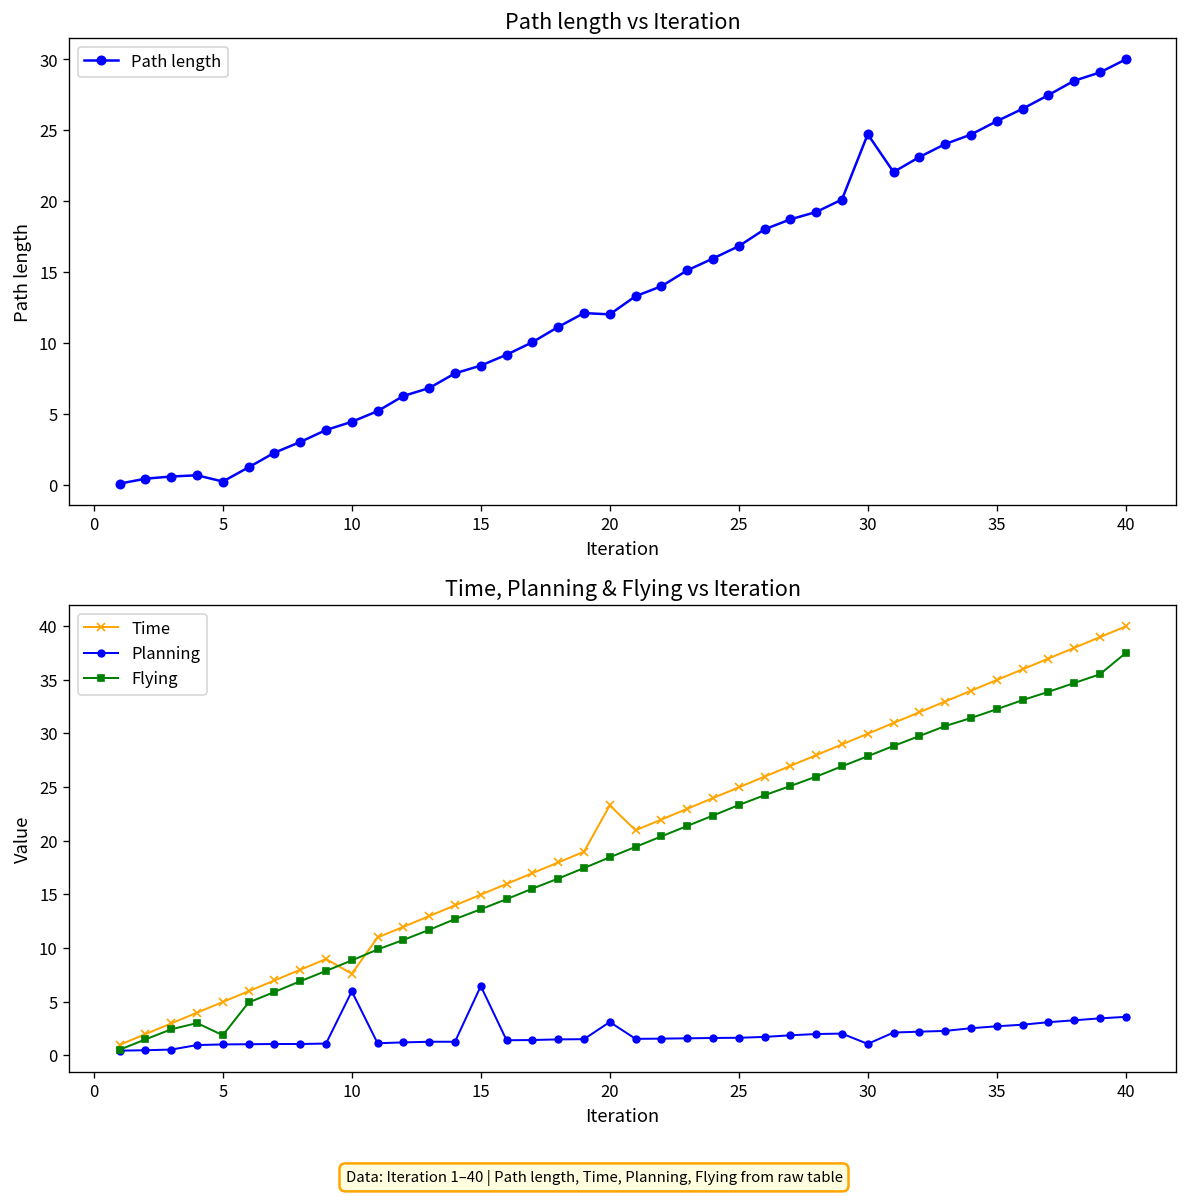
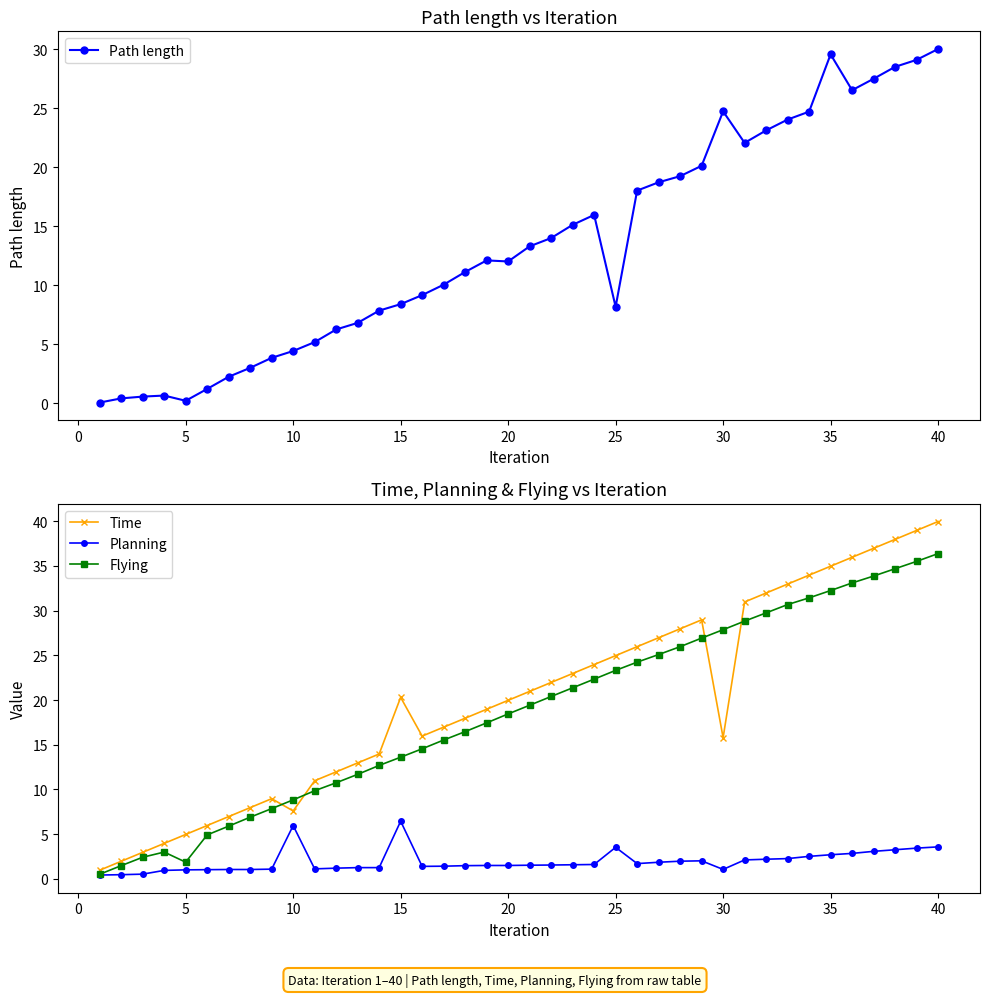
Path length vs Iteration, 25: 16.8 -> 8.2
Path length vs Iteration, 35: 25.6 -> 29.5
Time, Planning & Flying vs Iteration, Time, 15: 15 -> 20
Time, Planning & Flying vs Iteration, Time, 20: 23 -> 20
Time, Planning & Flying vs Iteration, Planning, 20: 3 -> 2
Time, Planning & Flying vs Iteration, Planning, 25: 2 -> 4
Time, Planning & Flying vs Iteration, Time, 30: 30 -> 16
Time, Planning & Flying vs Iteration, Flying, 40: 37 -> 36
